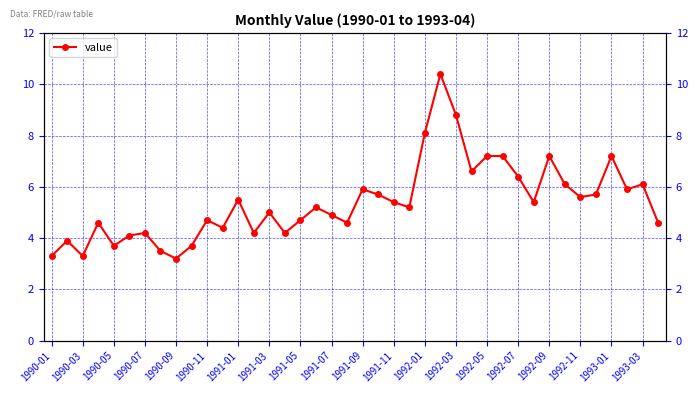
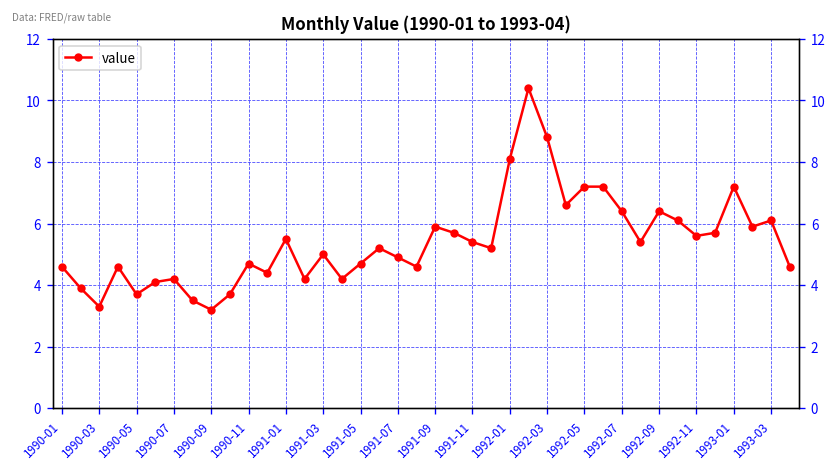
1990-01: 3.3 -> 4.6
1992-09: 7.2 -> 6.4
